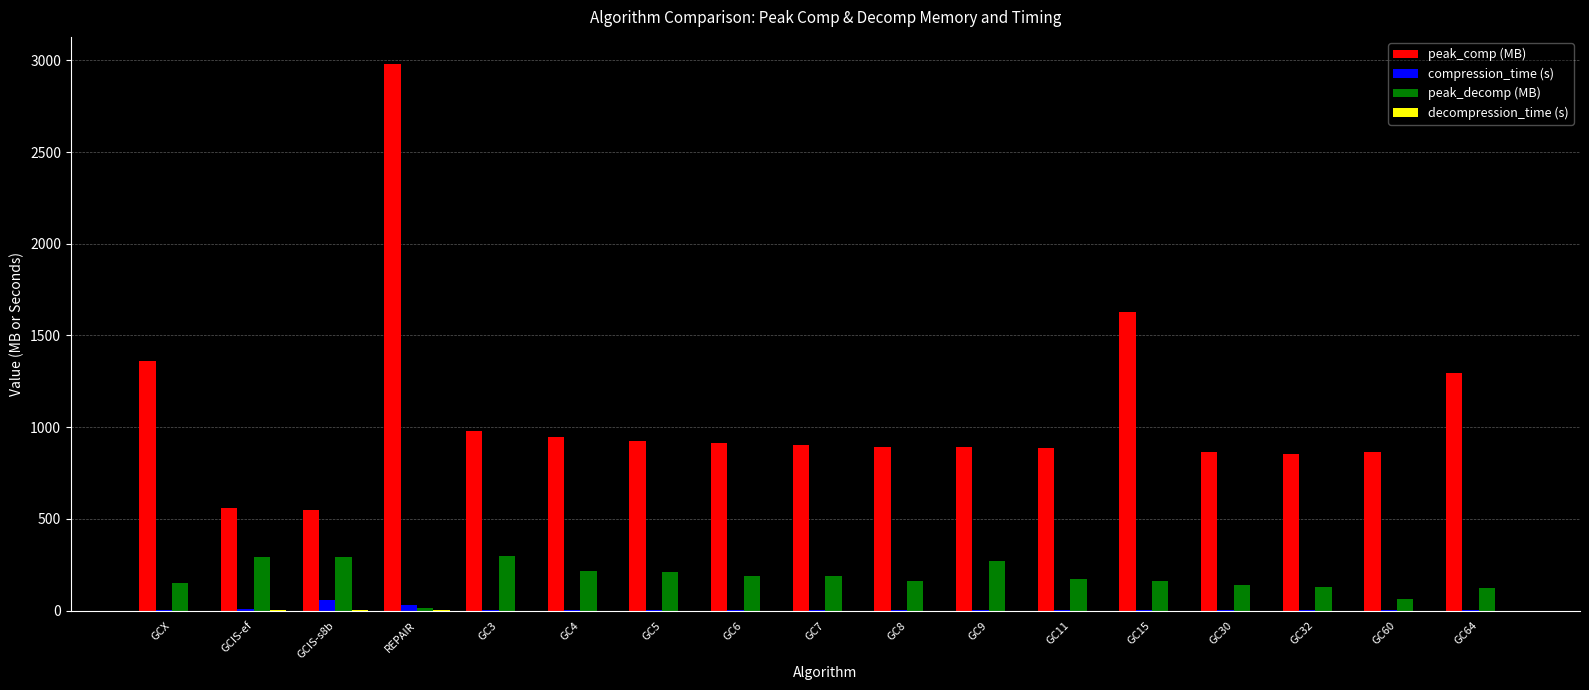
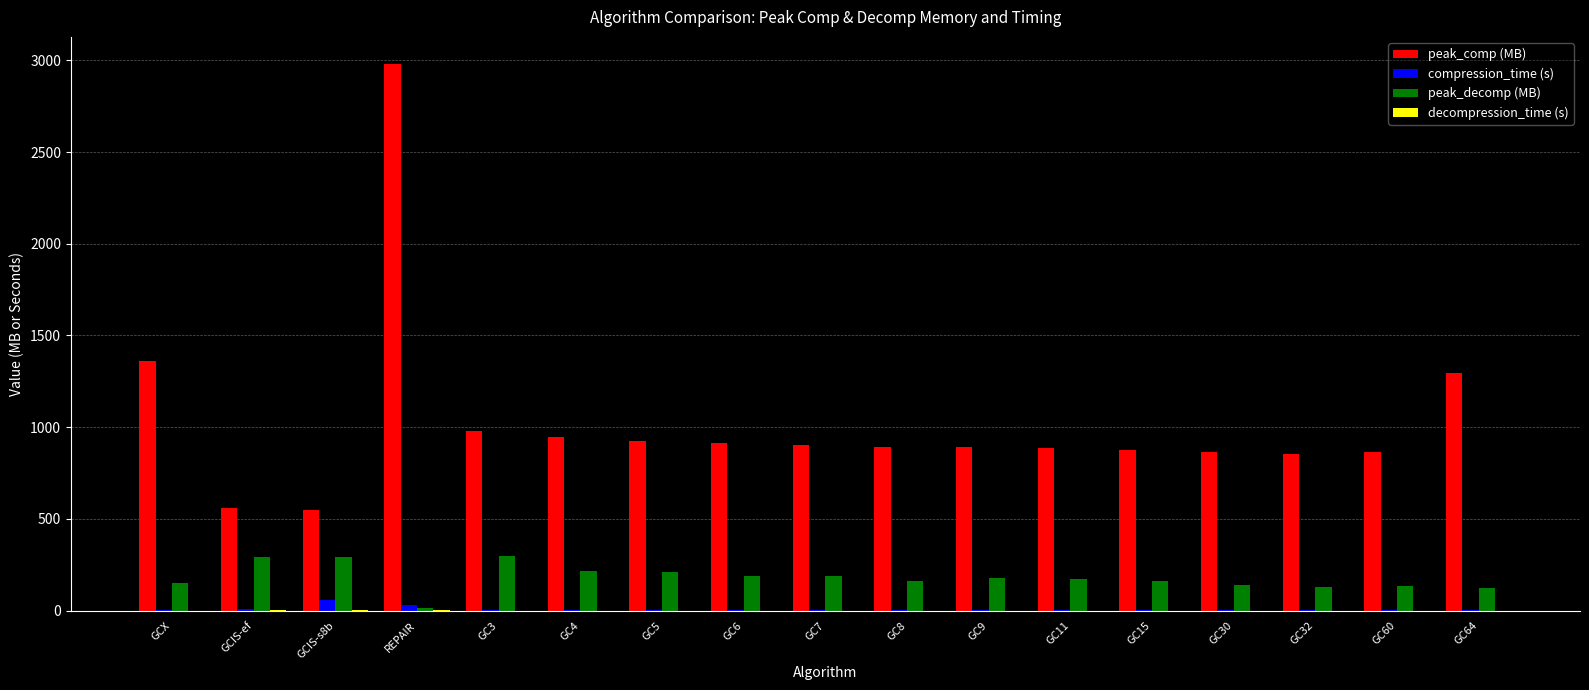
peak_decomp (MB), GC9: 270 -> 180
peak_comp (MB), GC15: 1630 -> 880
peak_decomp (MB), GC60: 60 -> 140
